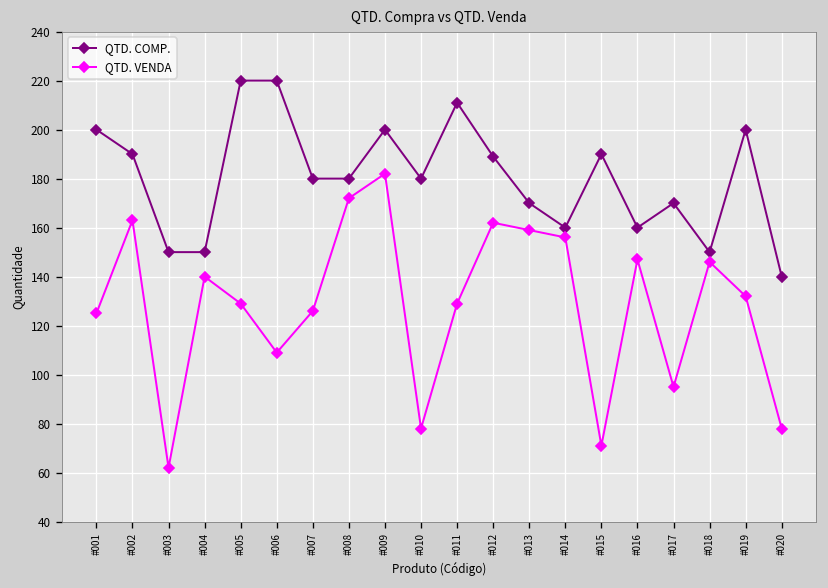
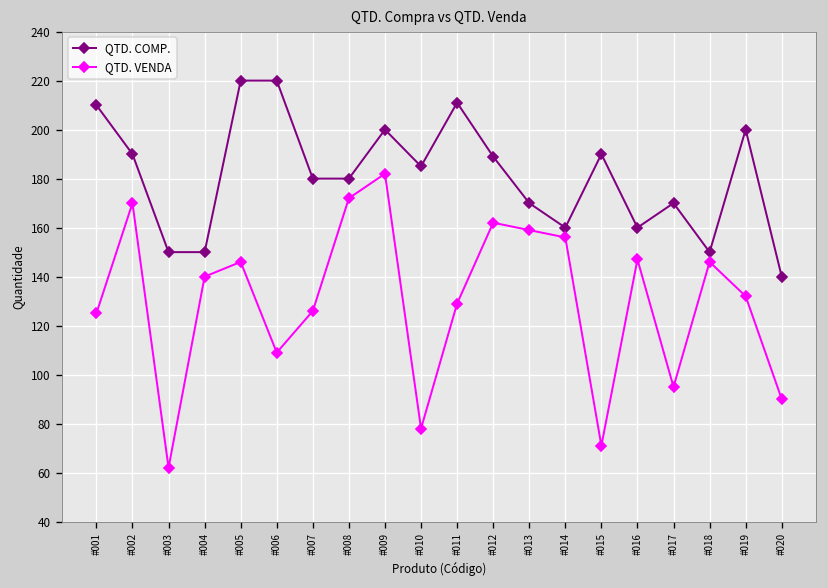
QTD. COMP., #001: 200 -> 210
QTD. VENDA, #002: 163 -> 170
QTD. VENDA, #005: 129 -> 146
QTD. COMP., #010: 180 -> 185
QTD. VENDA, #020: 78 -> 90
